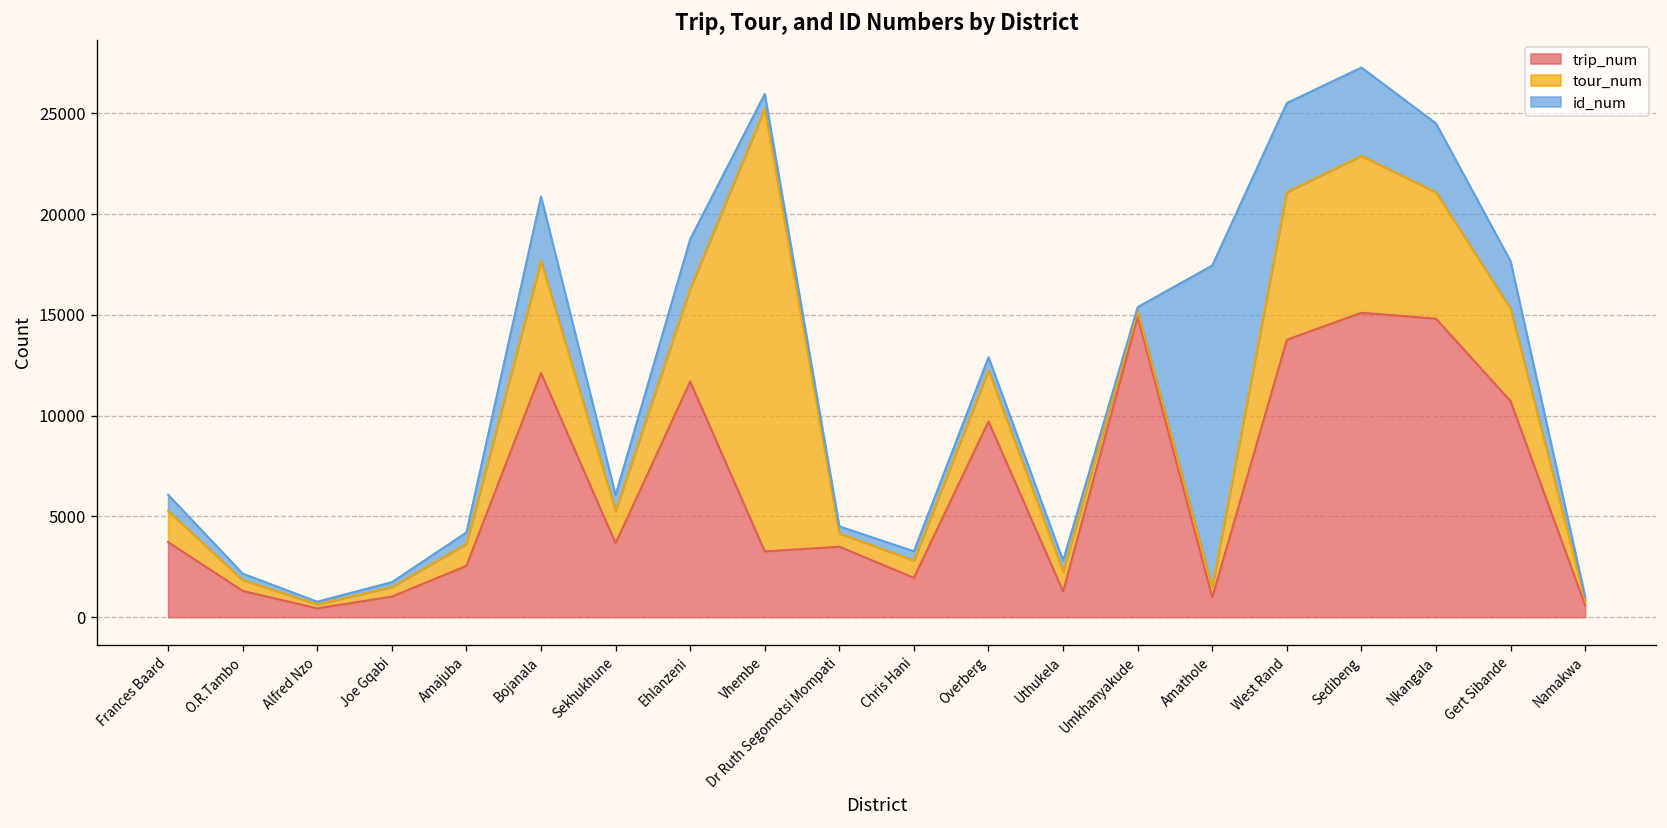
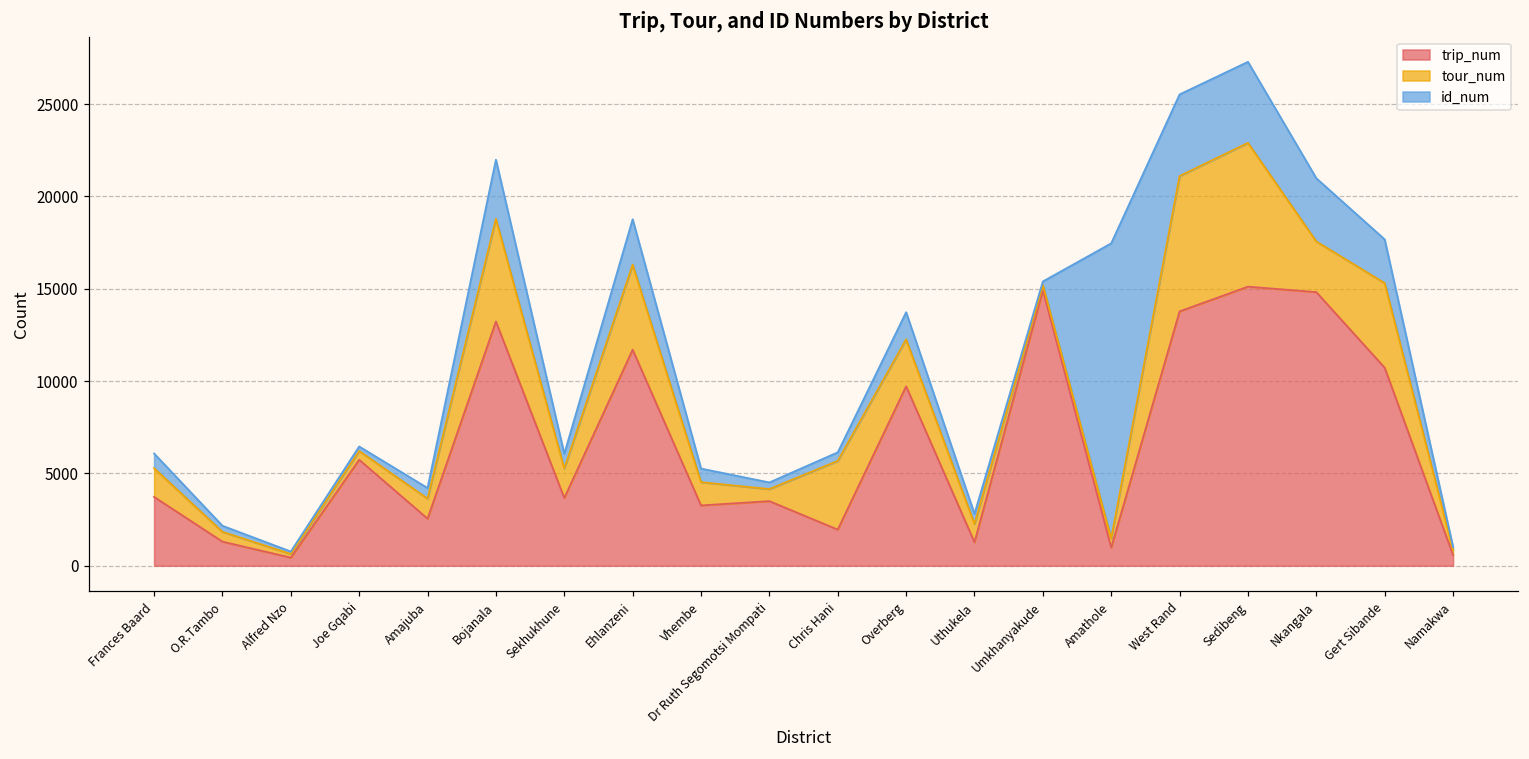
trip_num, Joe Gqabi: 1000 -> 5700
trip_num, Bojanala: 12100 -> 13200
tour_num, Vhembe: 22000 -> 1300
tour_num, Chris Hani: 900 -> 3700
id_num, Overberg: 600 -> 1500
tour_num, Nkangala: 6300 -> 2700
